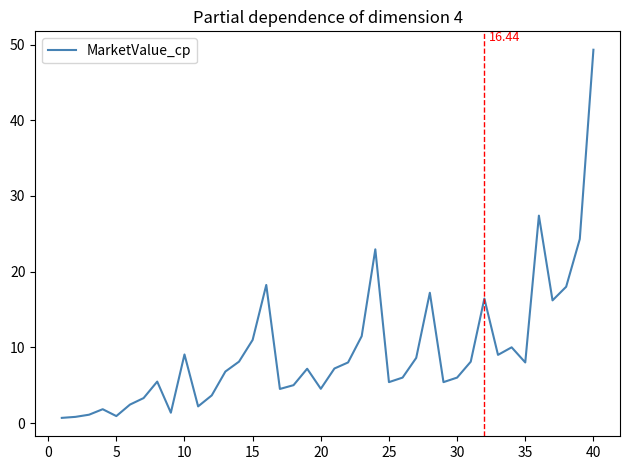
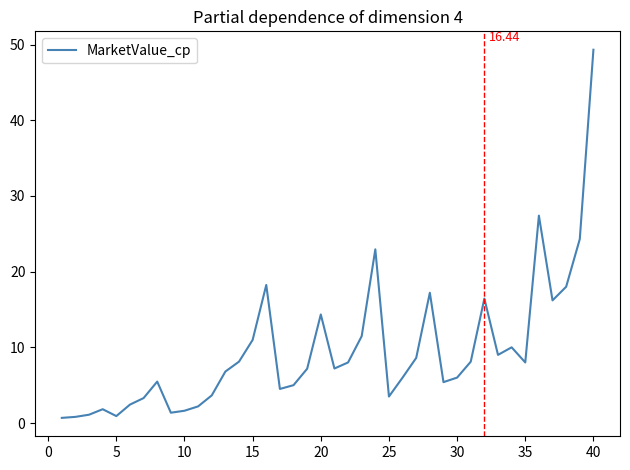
10: 9 -> 2
20: 5 -> 14
25: 5 -> 4
